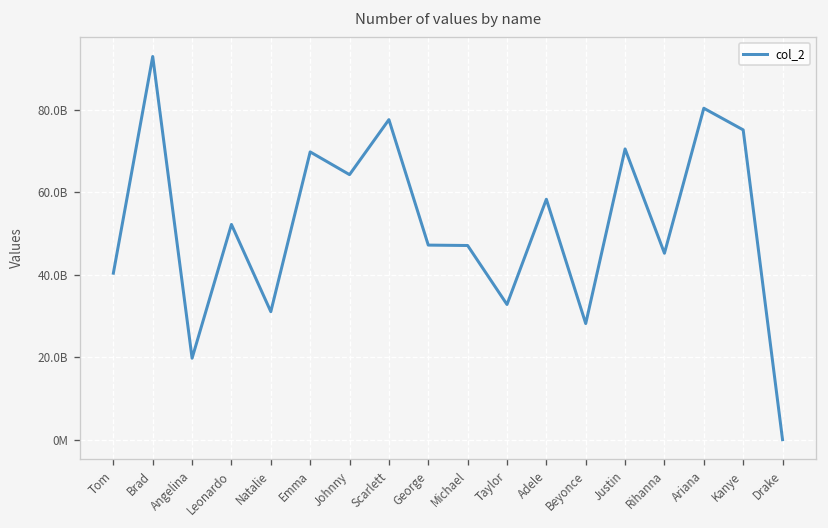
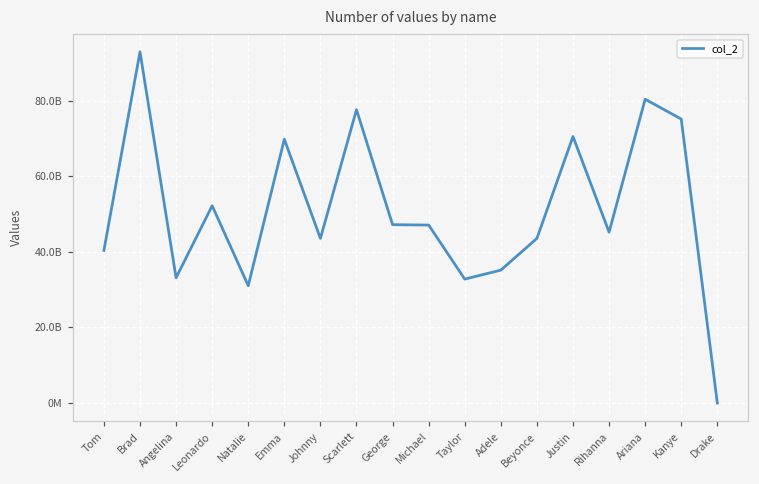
Angelina: 20000000000 -> 33000000000
Johnny: 64000000000 -> 44000000000
Adele: 58000000000 -> 35000000000
Beyonce: 28000000000 -> 44000000000
